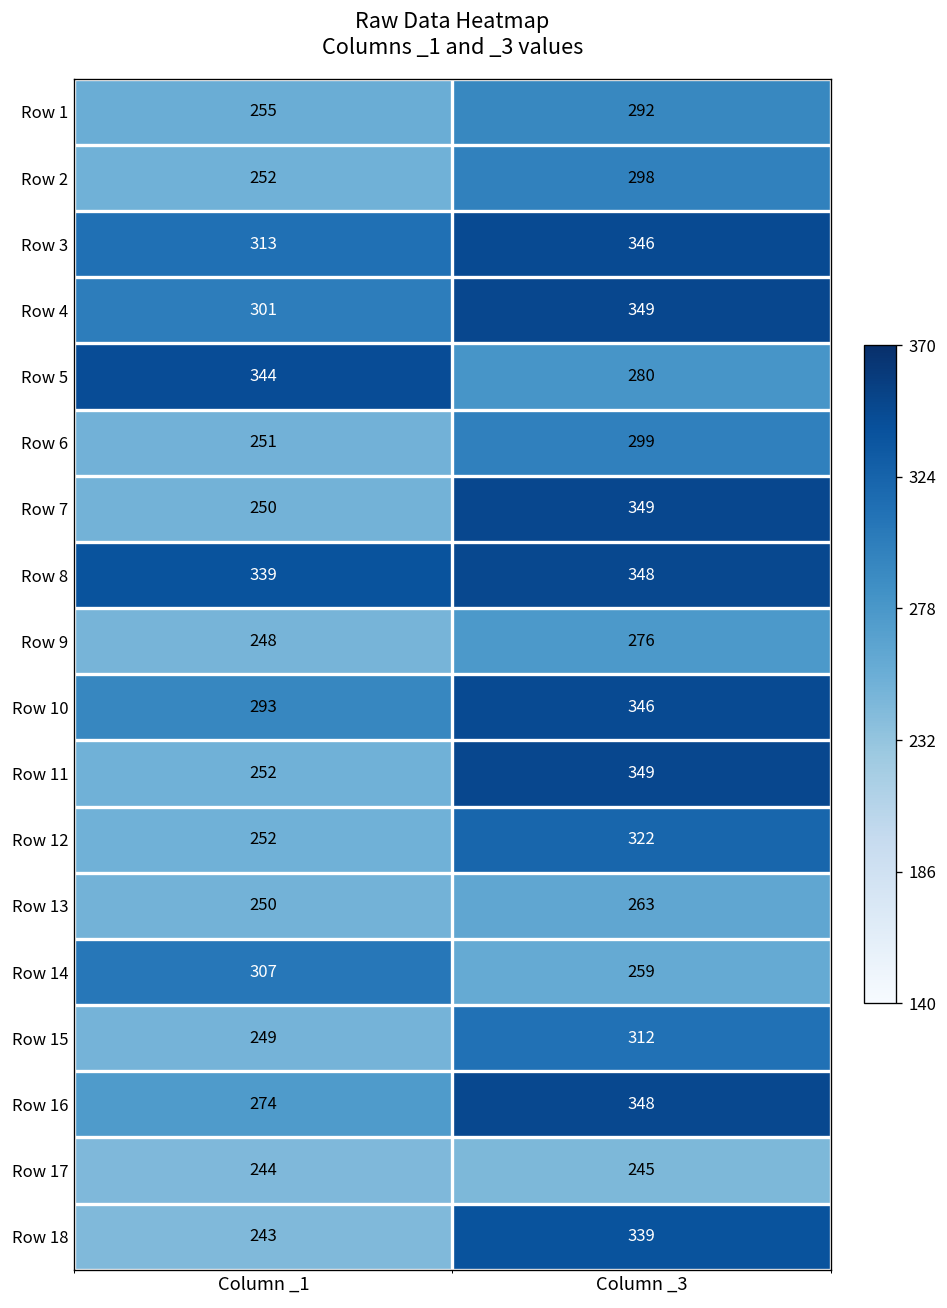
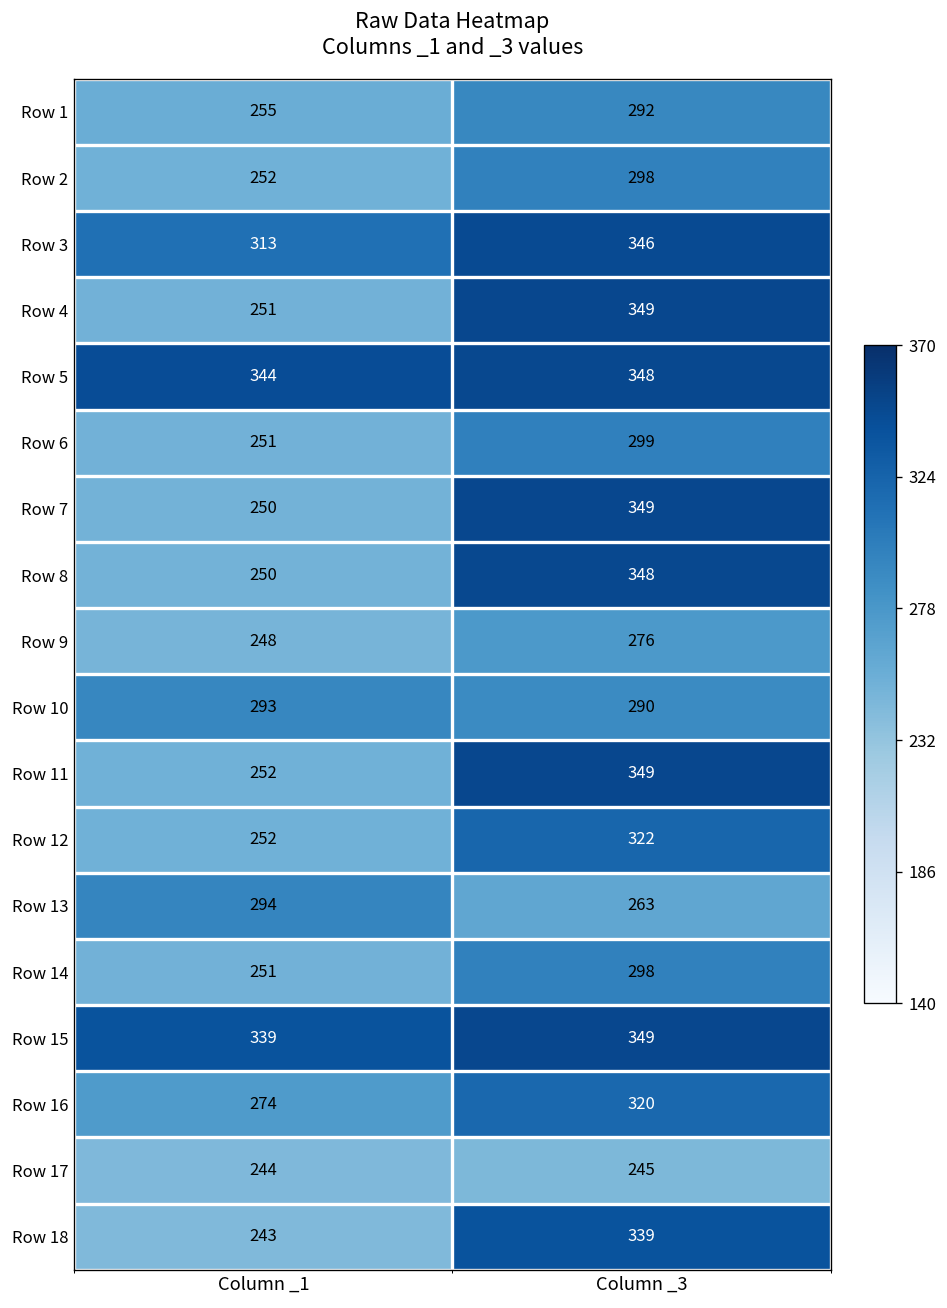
Row 4, Column _1: 301 -> 251
Row 5, Column _3: 280 -> 348
Row 8, Column _1: 339 -> 250
Row 10, Column _3: 346 -> 290
Row 13, Column _1: 250 -> 294
Row 14, Column _1: 307 -> 251
Row 14, Column _3: 259 -> 298
Row 15, Column _1: 249 -> 339
Row 15, Column _3: 312 -> 349
Row 16, Column _3: 348 -> 320
